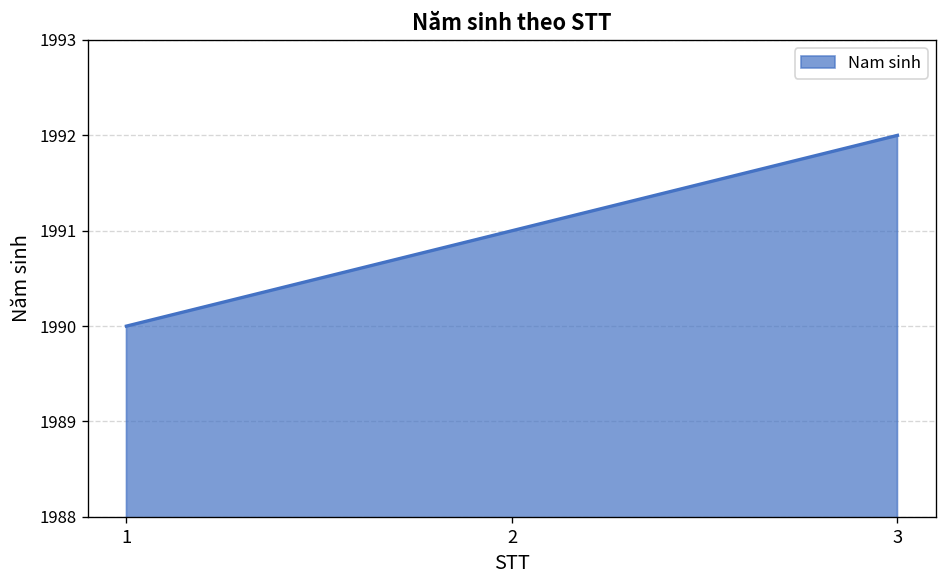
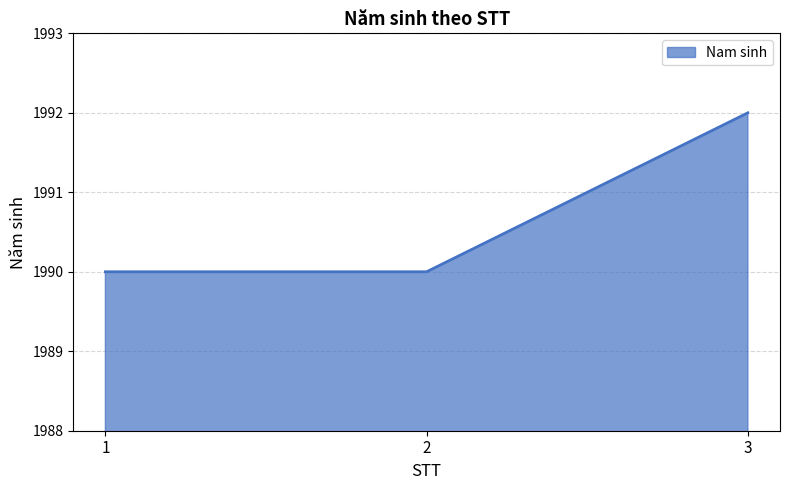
2: 1991 -> 1990
